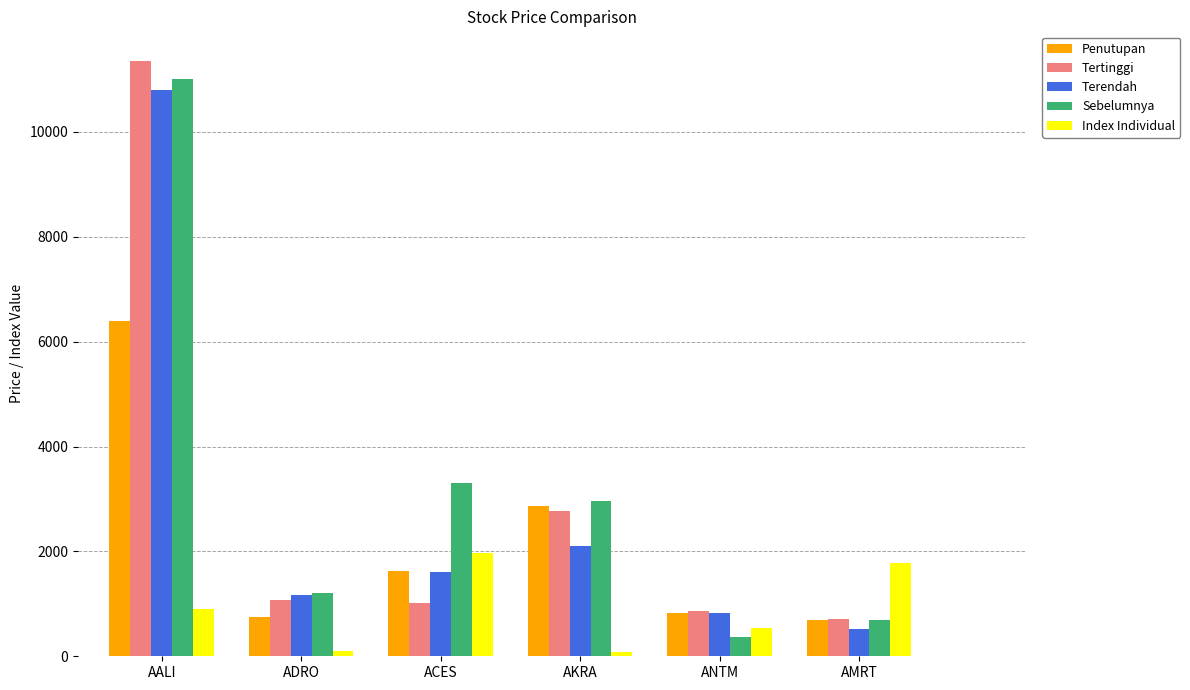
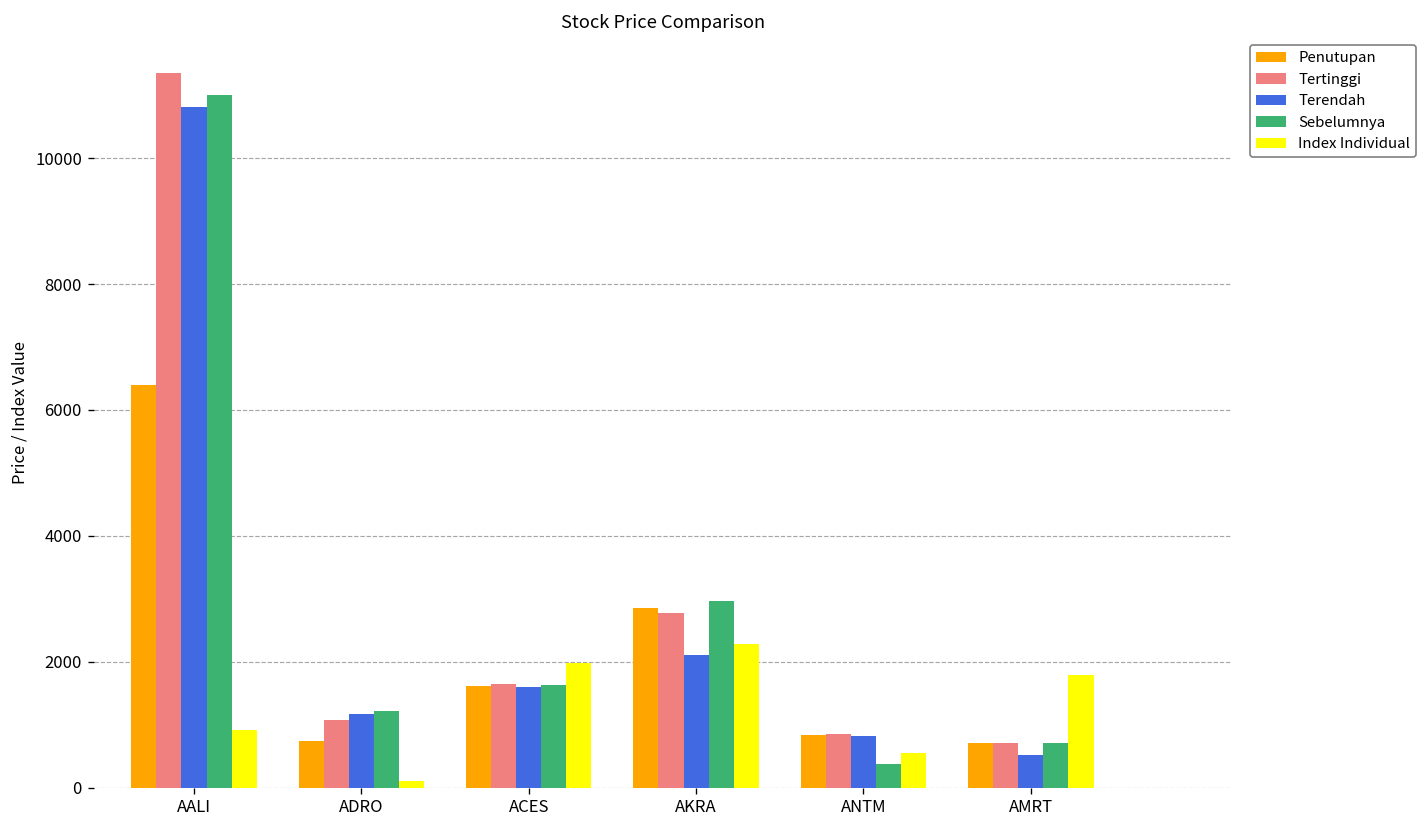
Tertinggi, ACES: 1000 -> 1600
Sebelumnya, ACES: 3300 -> 1600
Index Individual, AKRA: 100 -> 2300
